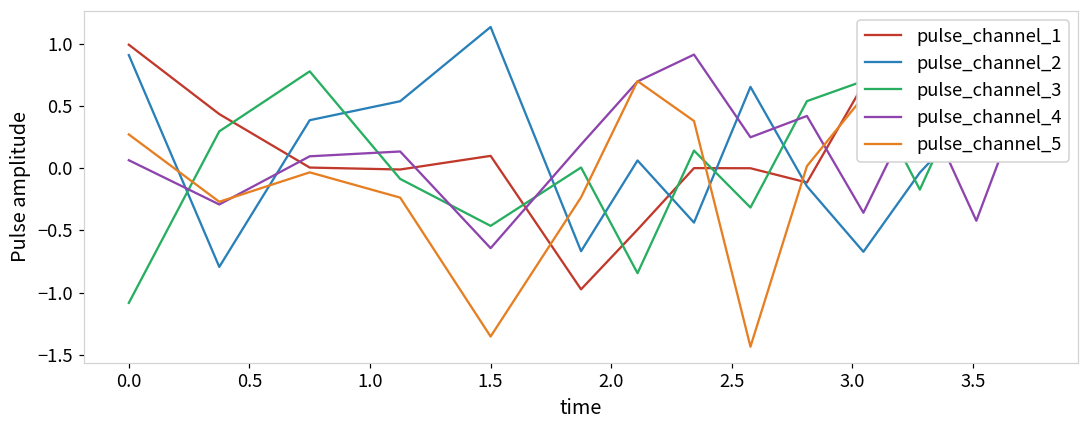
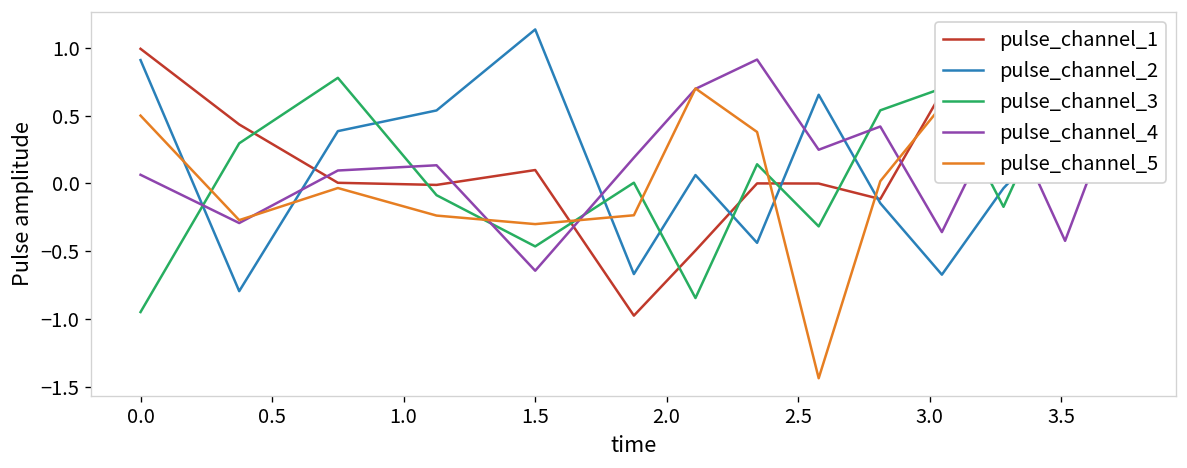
pulse_channel_3, 0.0: -1.08 -> -0.95
pulse_channel_5, 0.0: 0.27 -> 0.50
pulse_channel_5, 1.5: -1.35 -> -0.30
